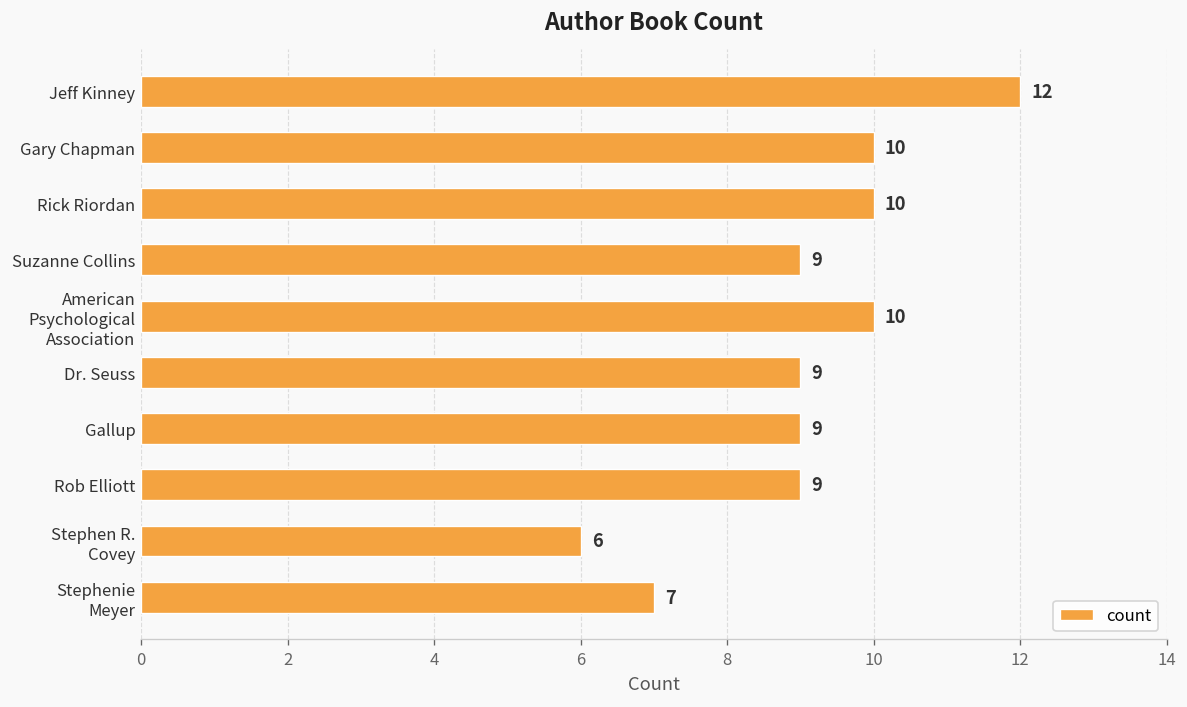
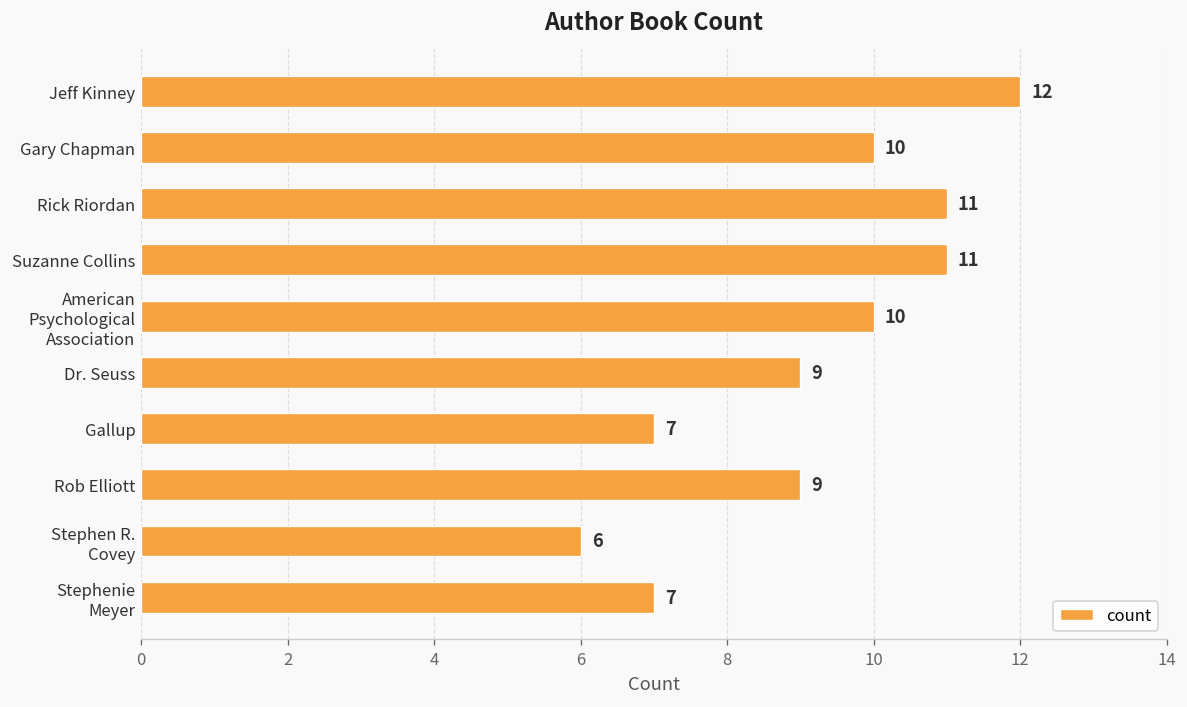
Rick Riordan: 10 -> 11
Suzanne Collins: 9 -> 11
Gallup: 9 -> 7
